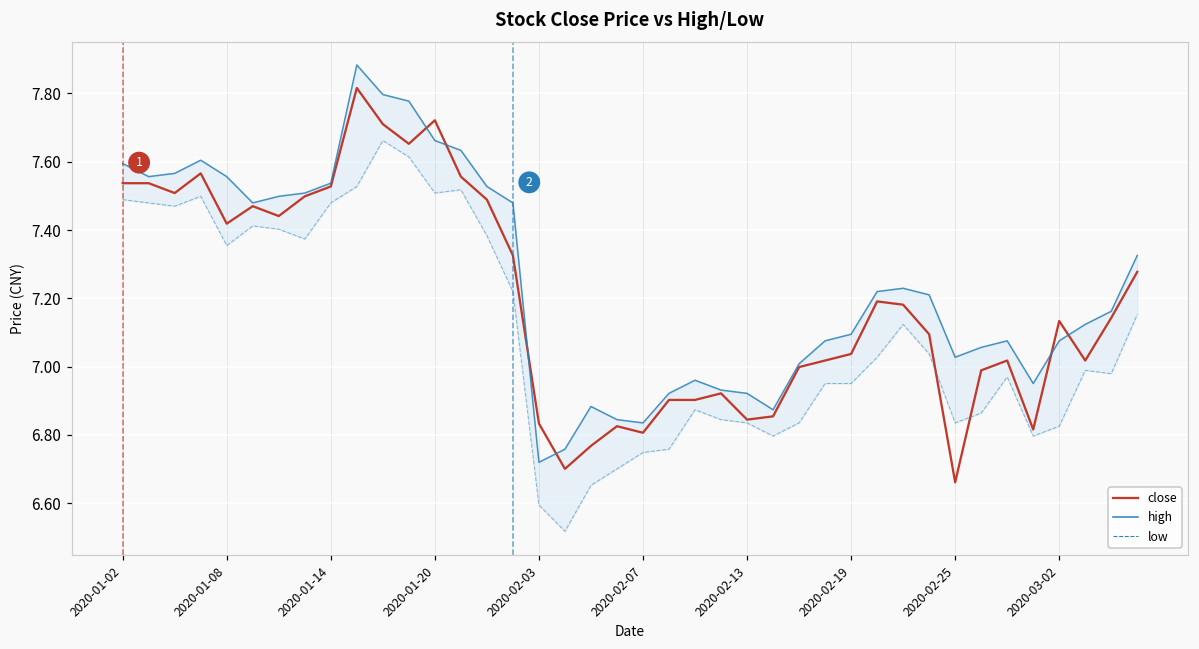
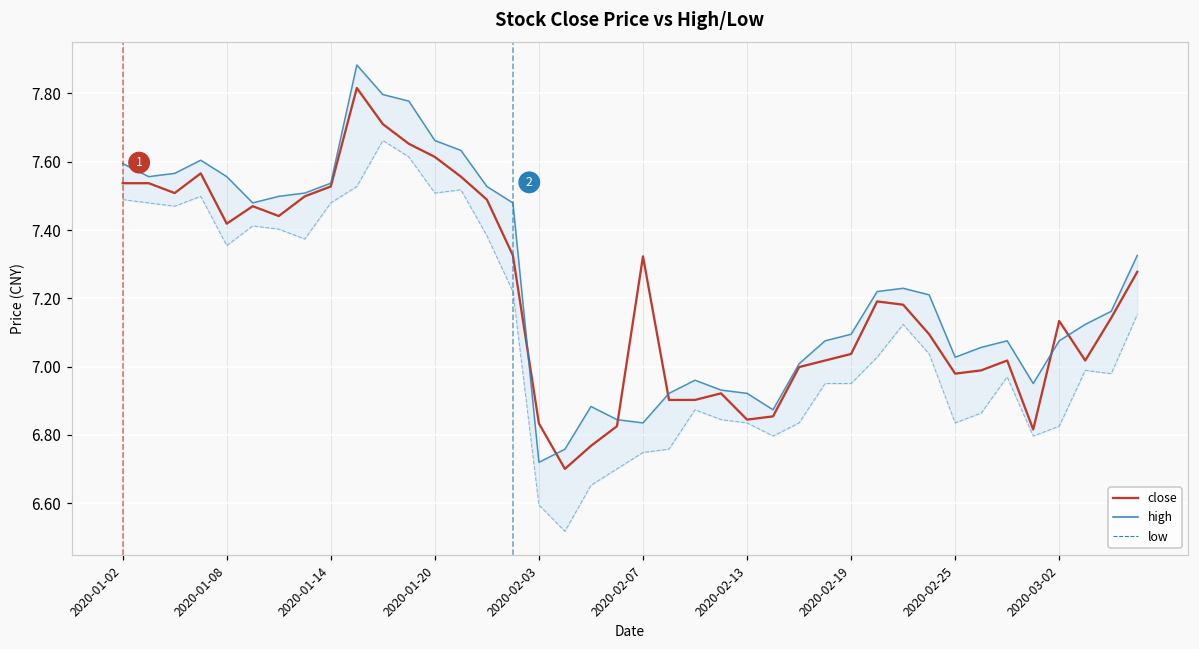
close, 2020-01-20: 7.72 -> 7.61
close, 2020-02-07: 6.81 -> 7.32
close, 2020-02-25: 6.66 -> 6.98
